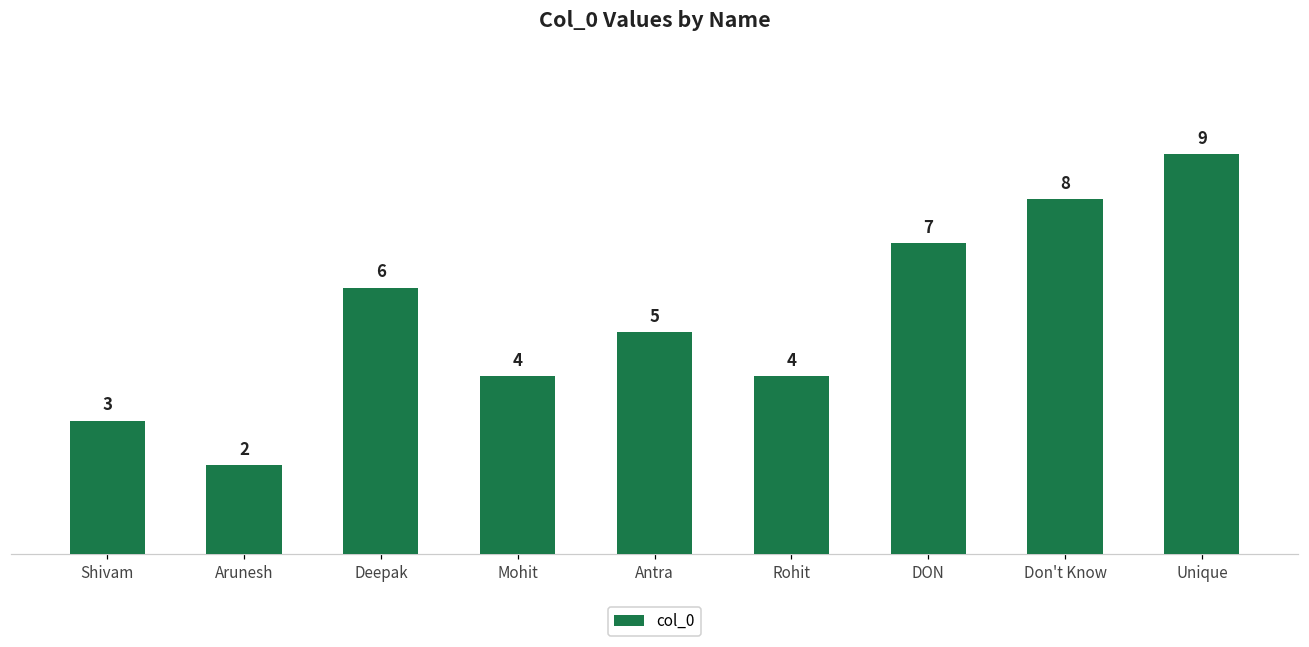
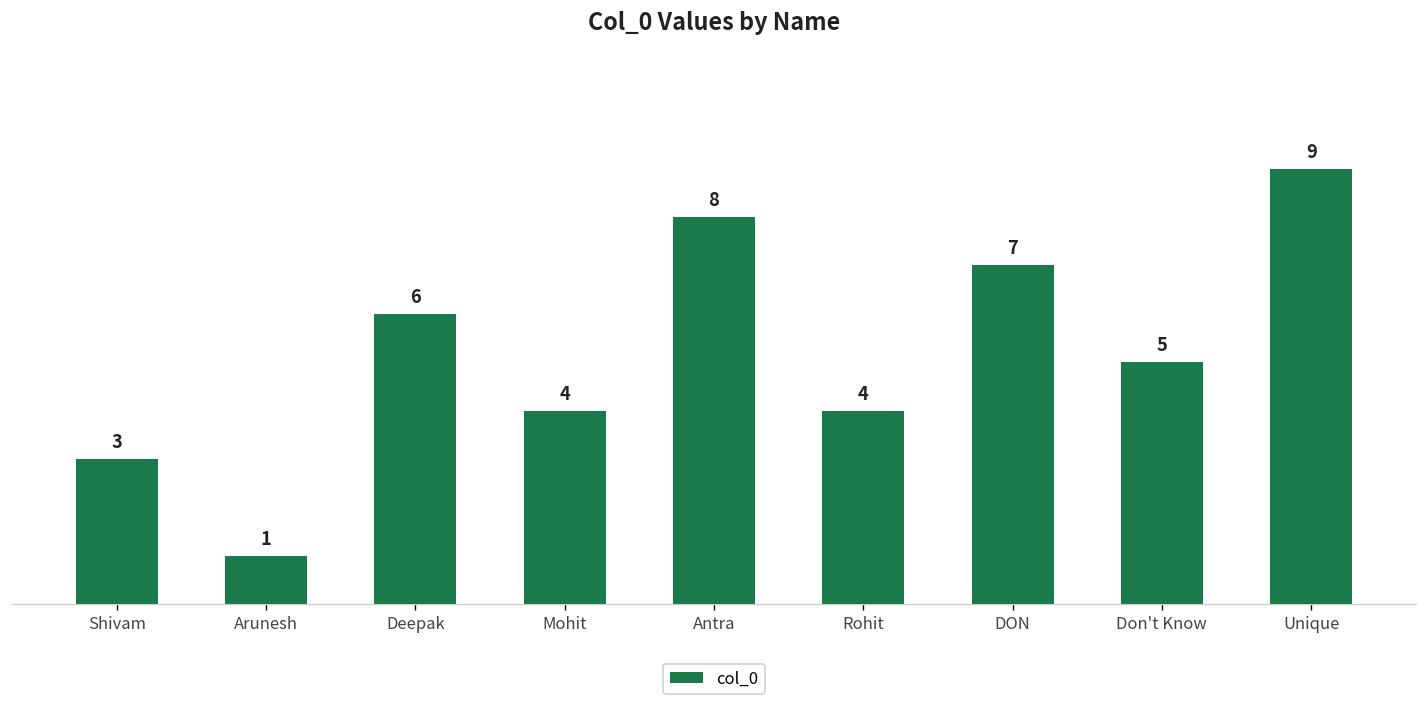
Arunesh: 2 -> 1
Antra: 5 -> 8
Don't Know: 8 -> 5
